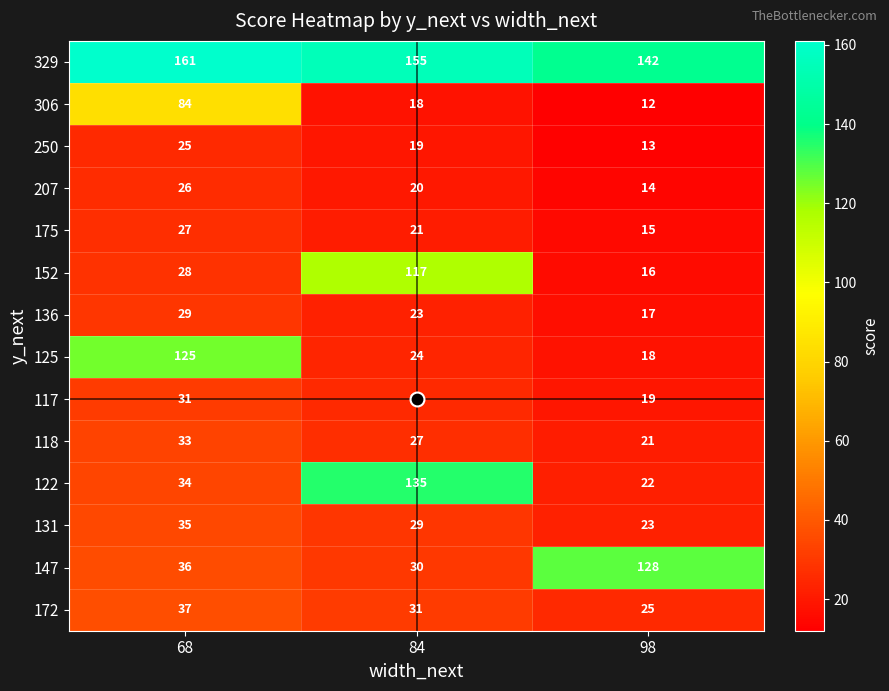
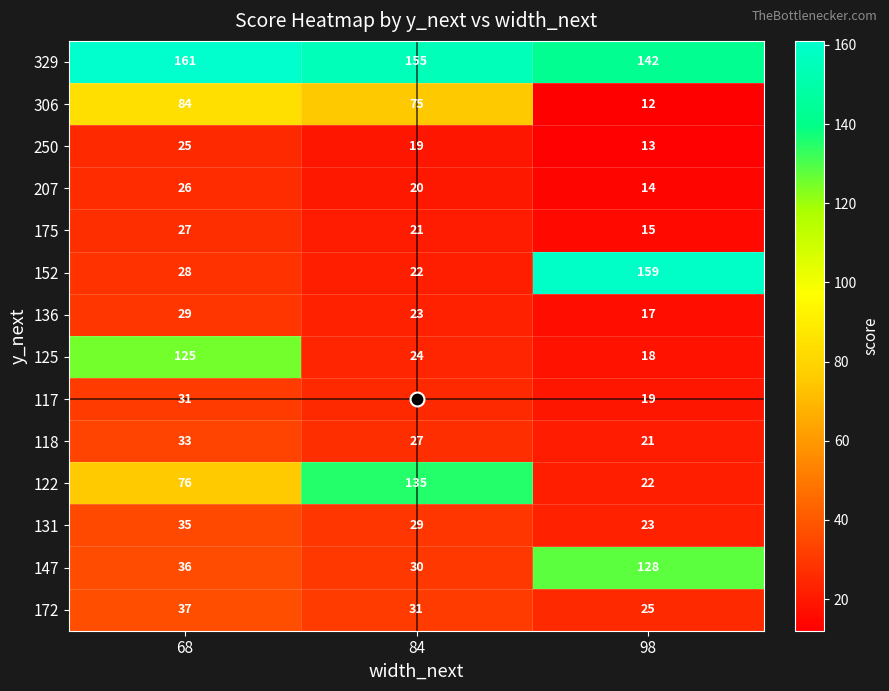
306, 84: 18 -> 75
152, 84: 117 -> 22
152, 98: 16 -> 159
122, 68: 34 -> 76
